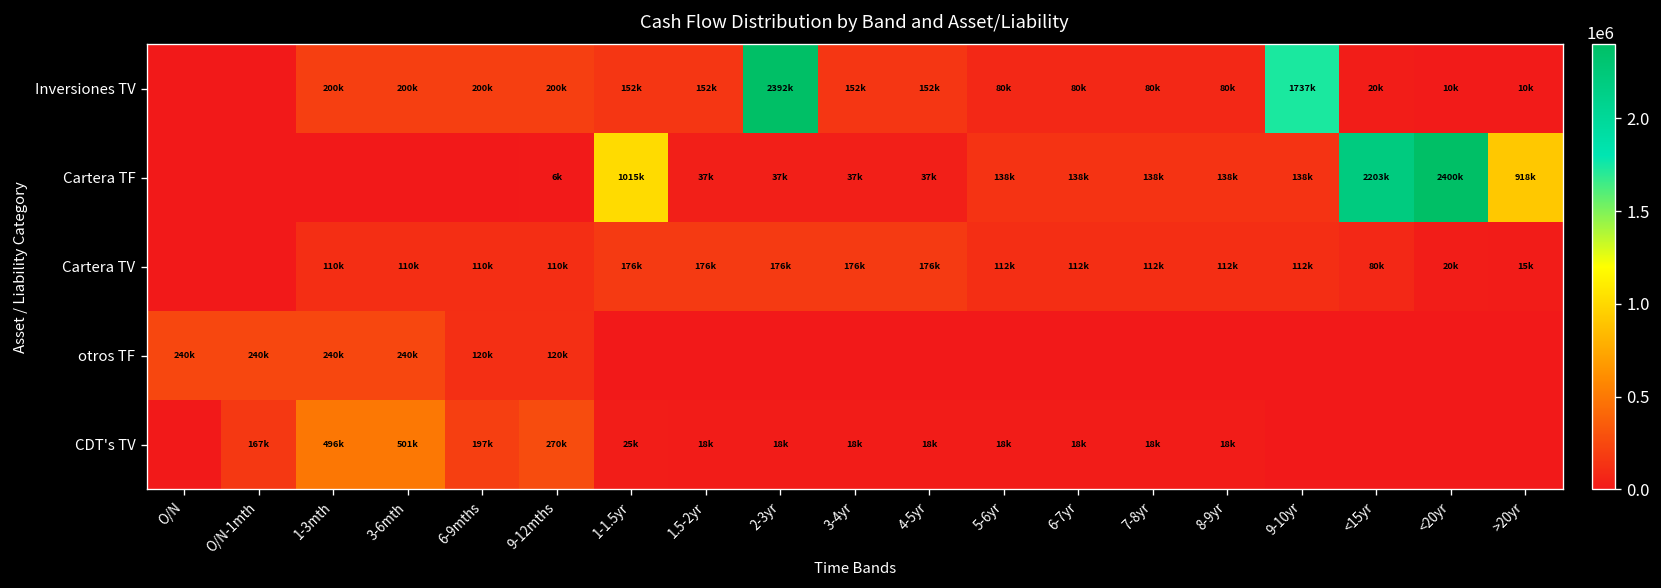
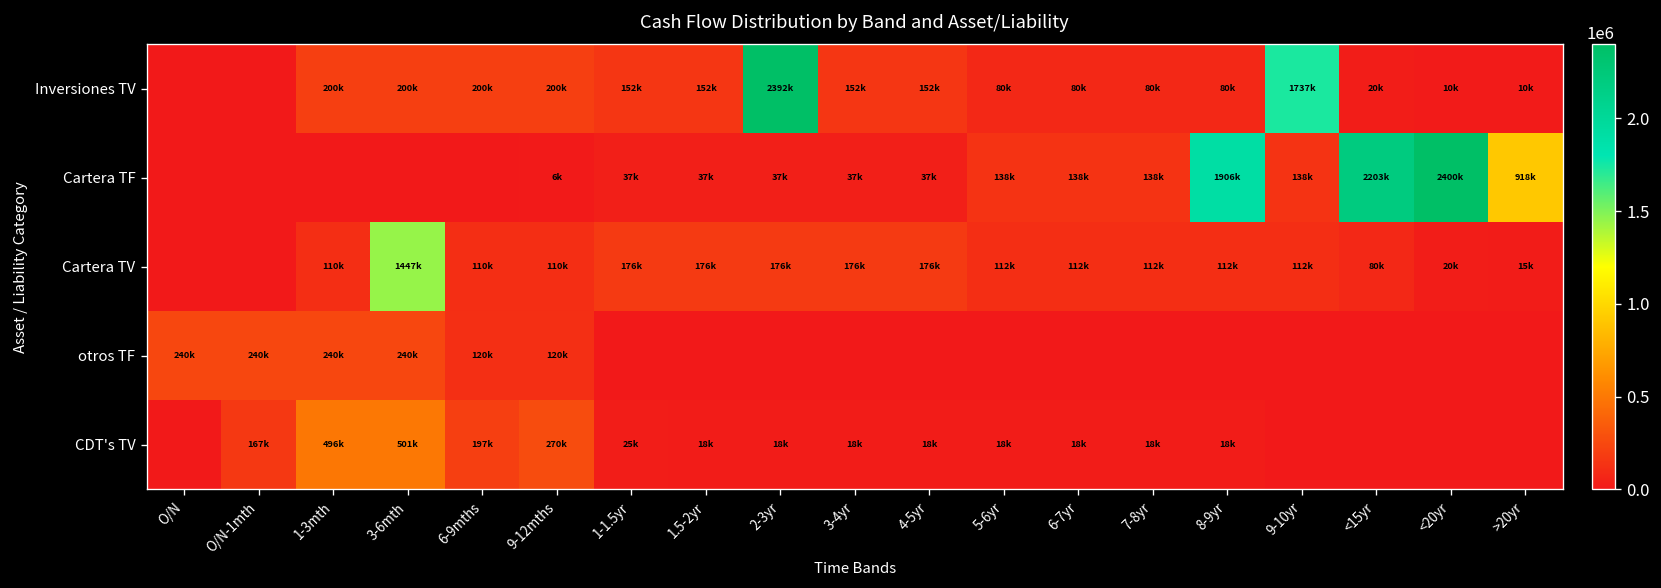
Cartera TF, 1-1.5yr: 1015k -> 37k
Cartera TF, 8-9yr: 138k -> 1906k
Cartera TV, 3-6mth: 110k -> 1447k
